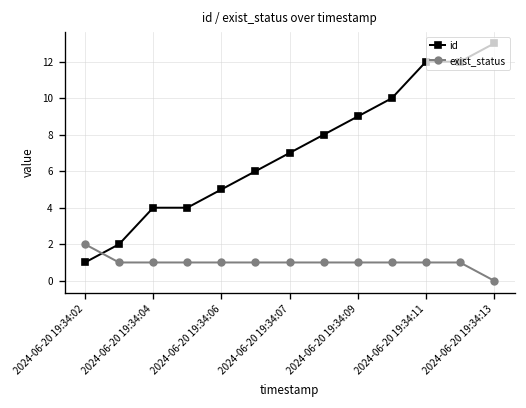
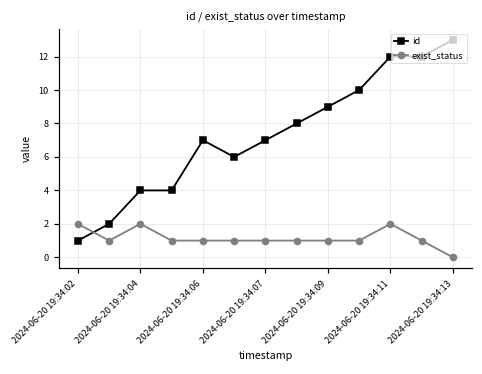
exist_status, 2024-06-20 19:34:04: 1 -> 2
id, 2024-06-20 19:34:06: 5 -> 7
exist_status, 2024-06-20 19:34:11: 1 -> 2
